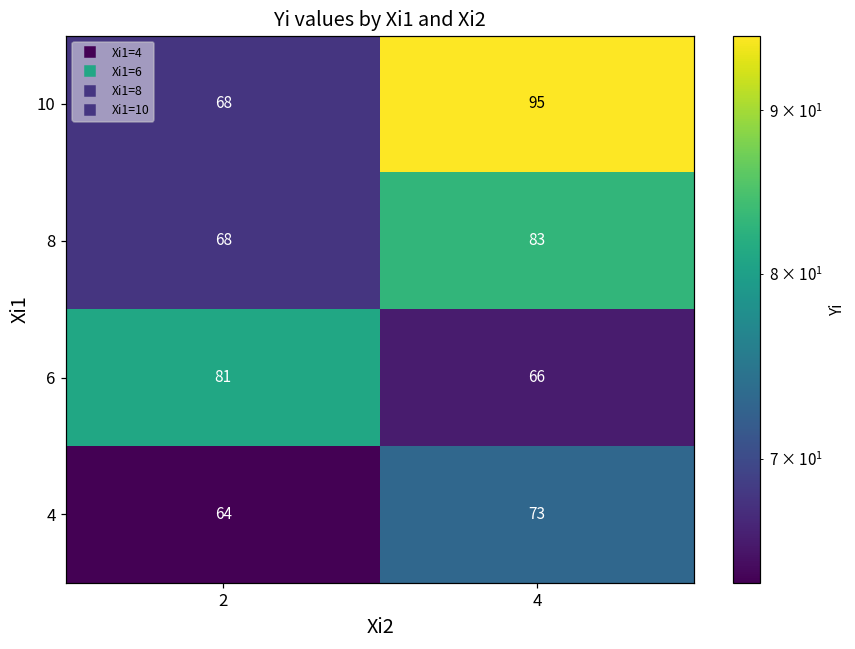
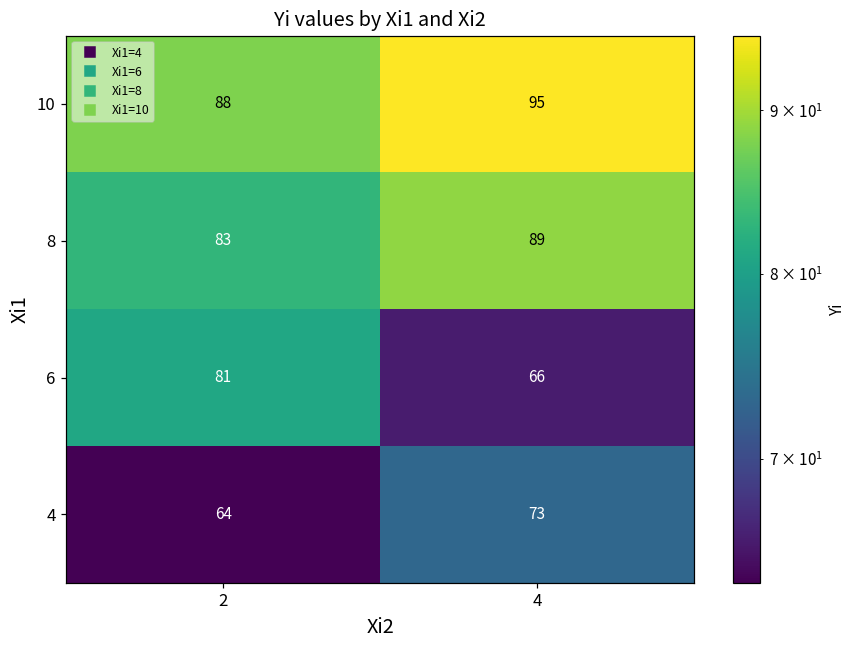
10, 2: 68 -> 88
8, 2: 68 -> 83
8, 4: 83 -> 89
